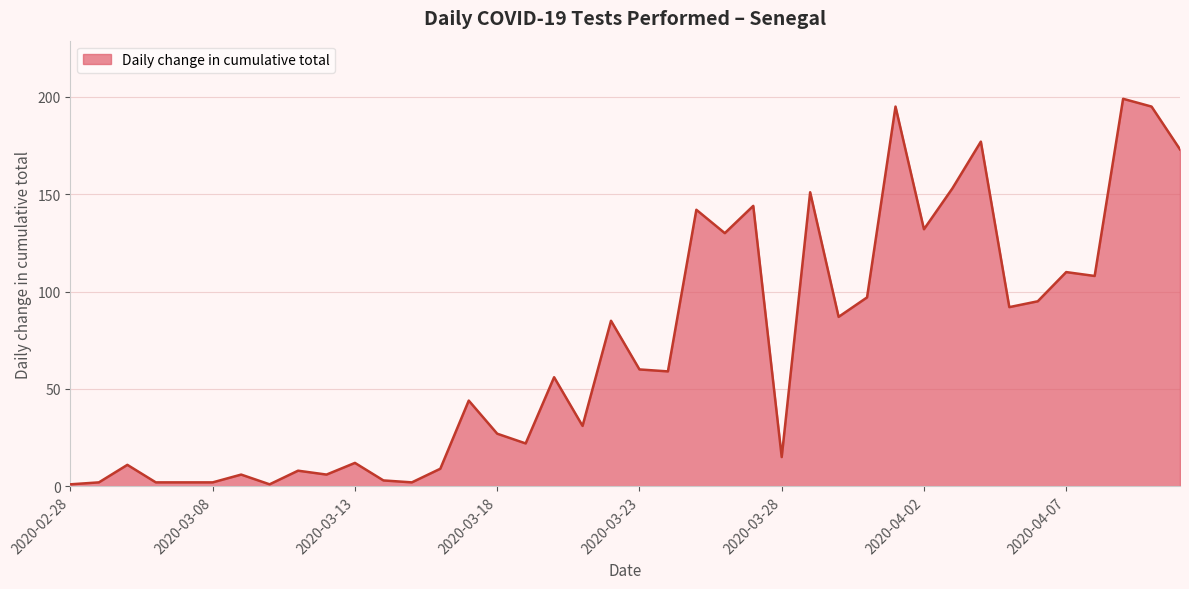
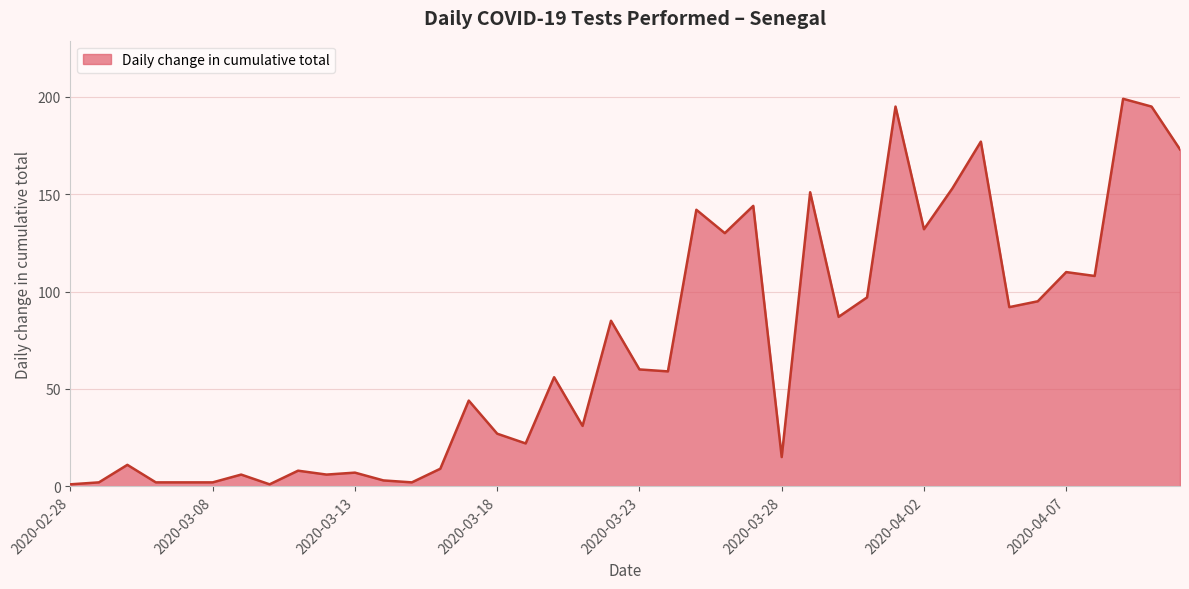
2020-03-13: 12 -> 7
